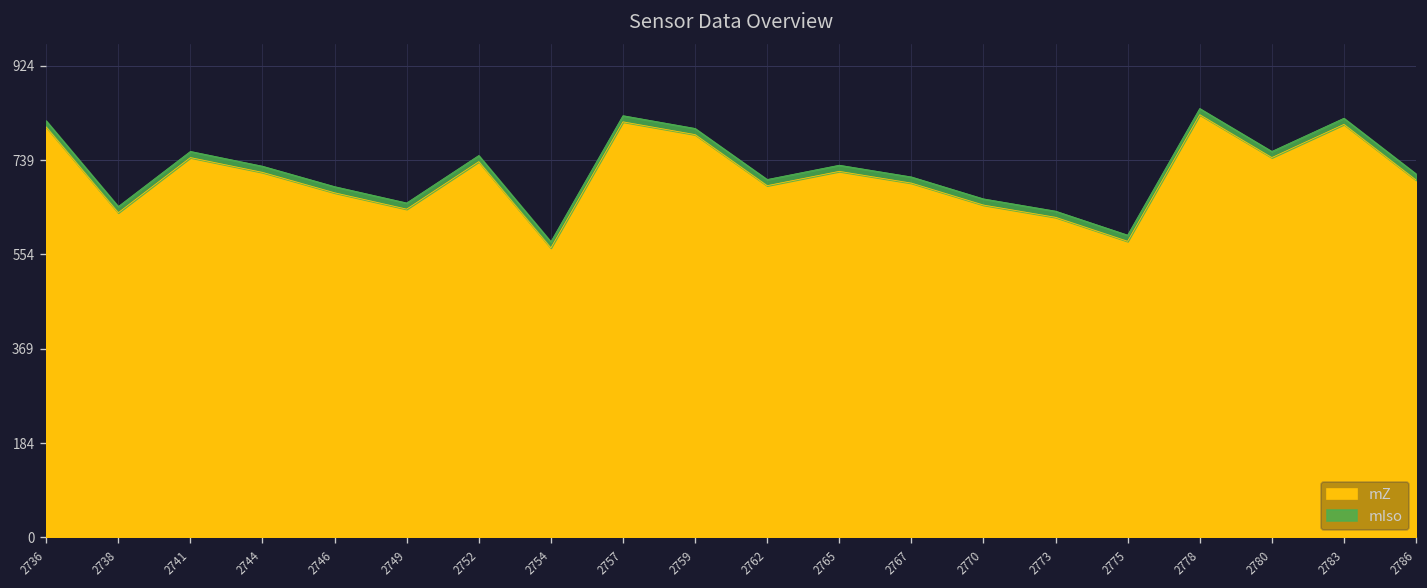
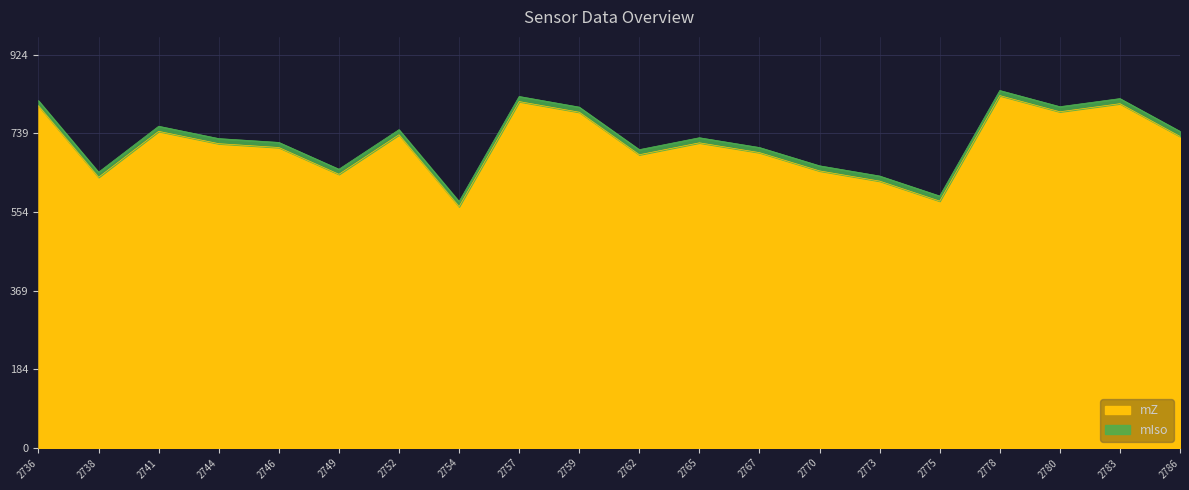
mZ, 2746: 680 -> 710
mZ, 2780: 740 -> 790
mZ, 2786: 700 -> 730
